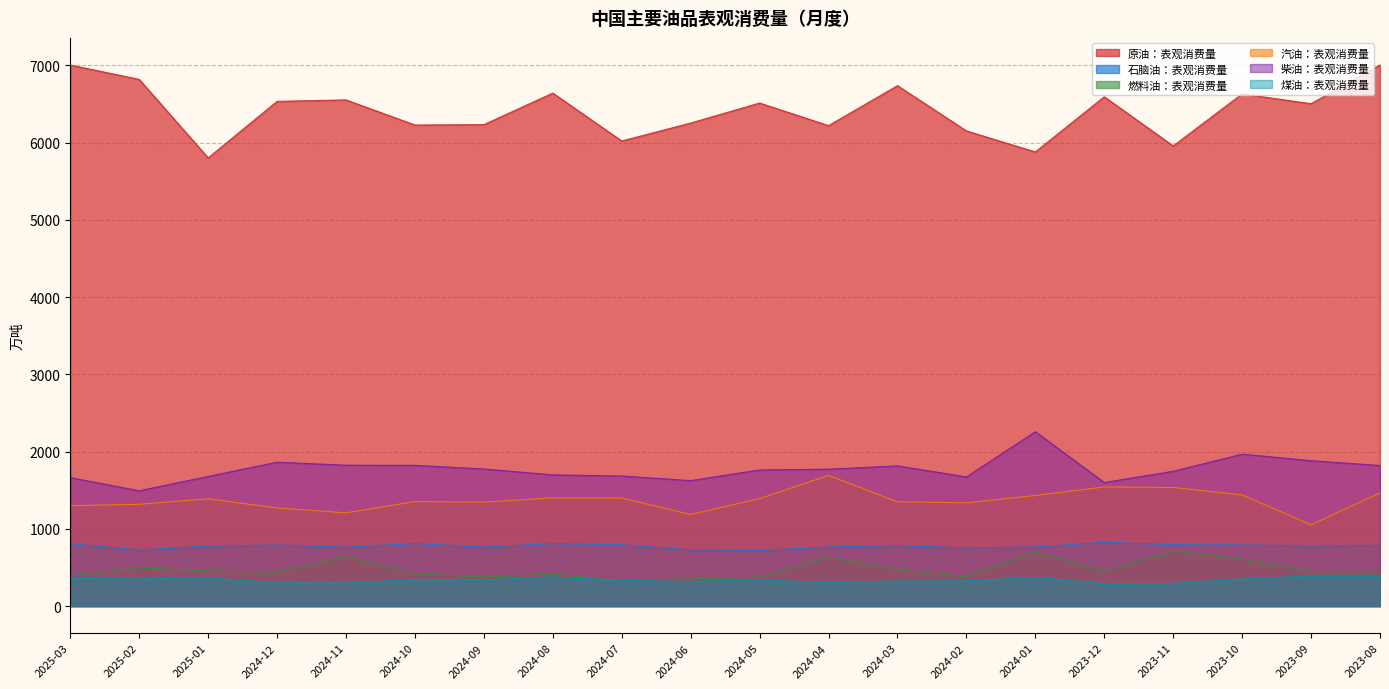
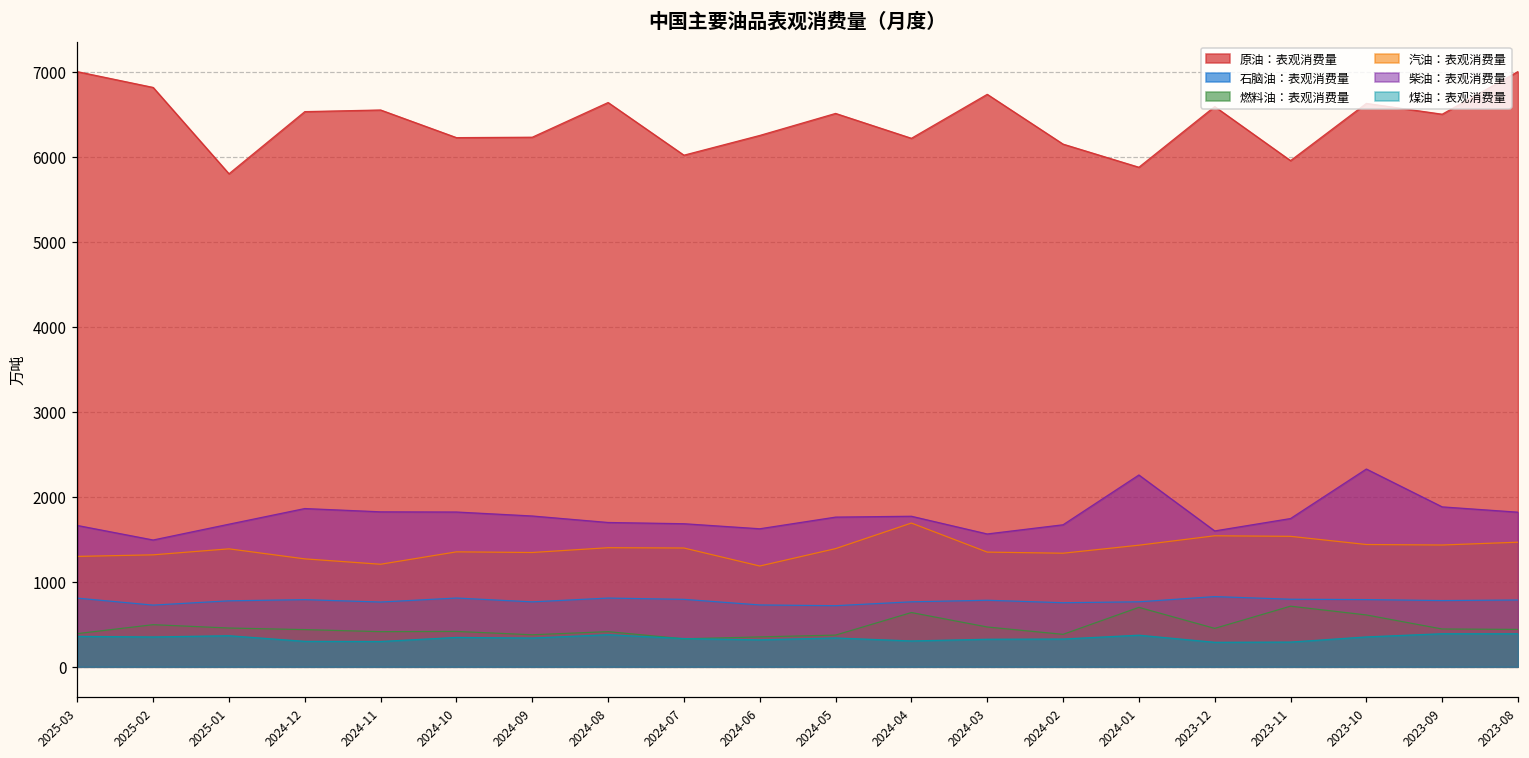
燃料油：表观消费量, 2024-11: 600 -> 400
柴油：表观消费量, 2024-03: 1800 -> 1600
柴油：表观消费量, 2023-10: 2000 -> 2300
汽油：表观消费量, 2023-09: 1100 -> 1400
